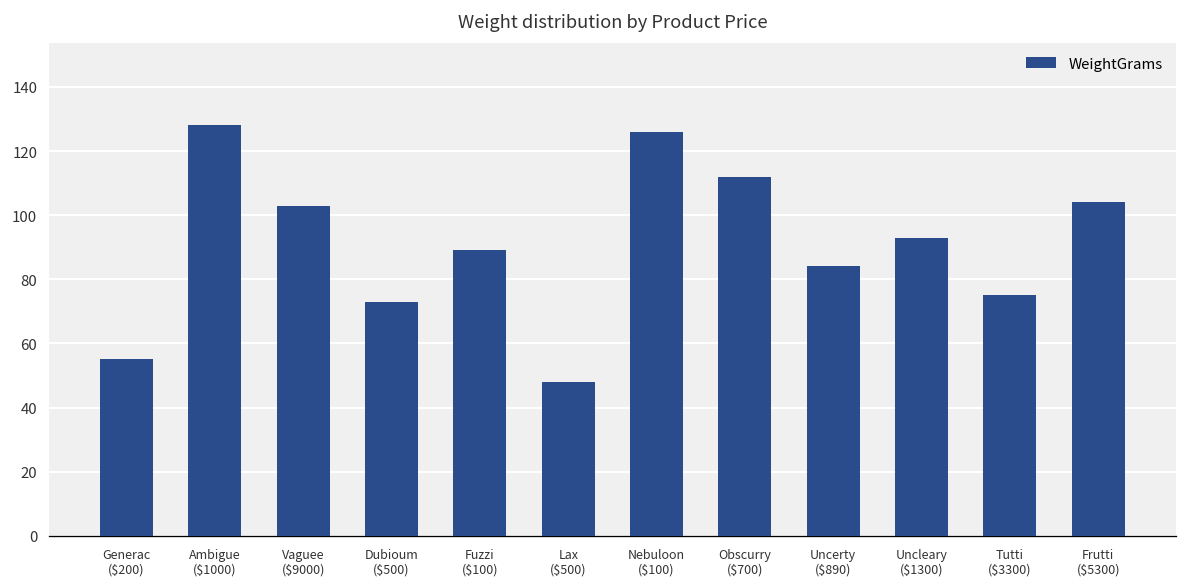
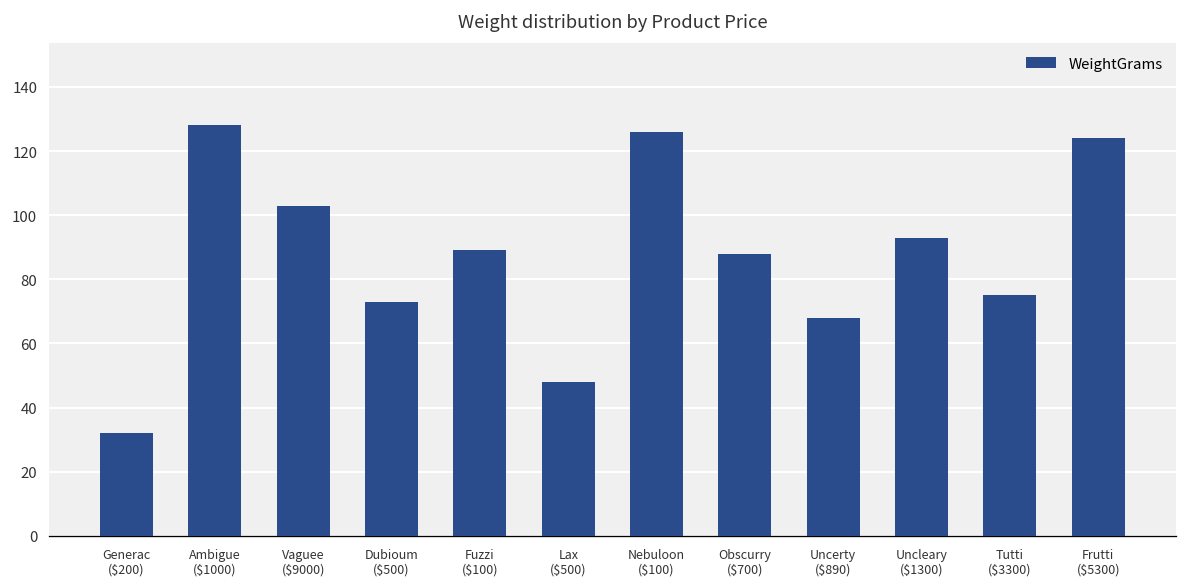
Generac ($200): 55 -> 32
Obscurry ($700): 112 -> 88
Uncerty ($890): 84 -> 68
Frutti ($5300): 104 -> 124
